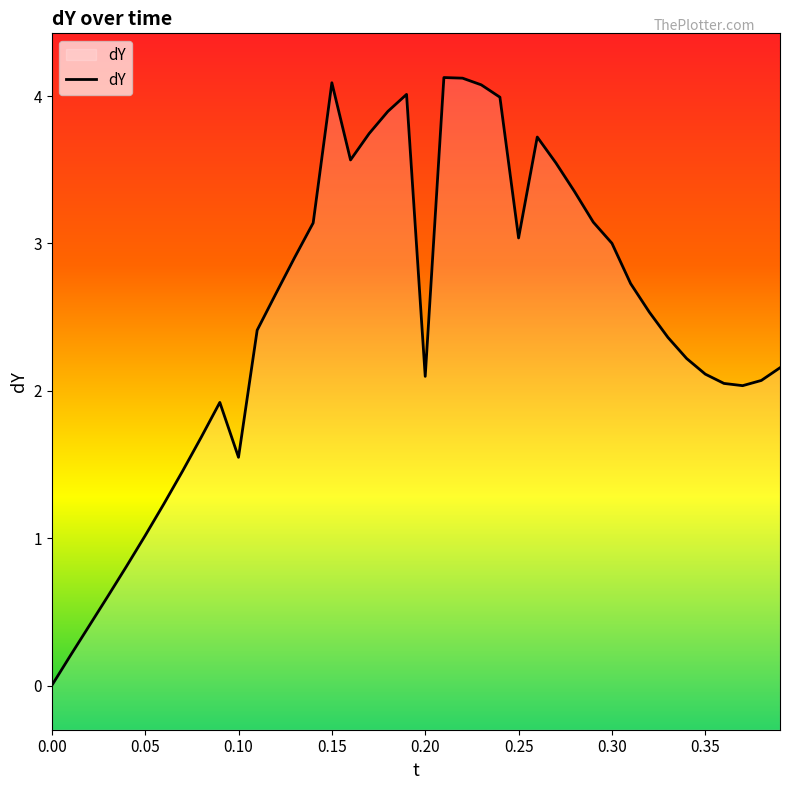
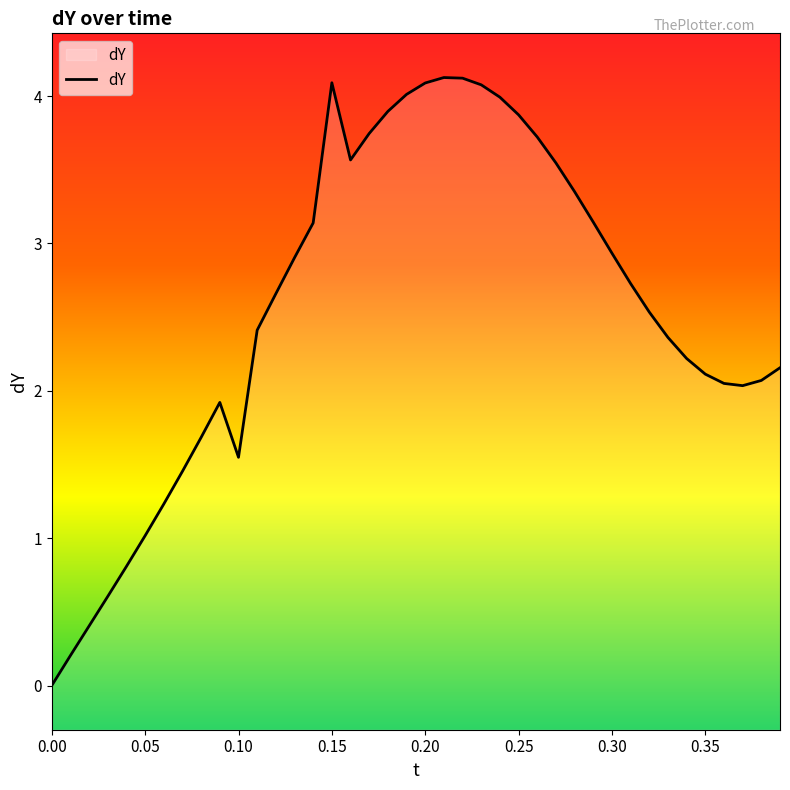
0.20: 2.10 -> 4.09
0.25: 3.04 -> 3.87
0.30: 3.00 -> 2.93
